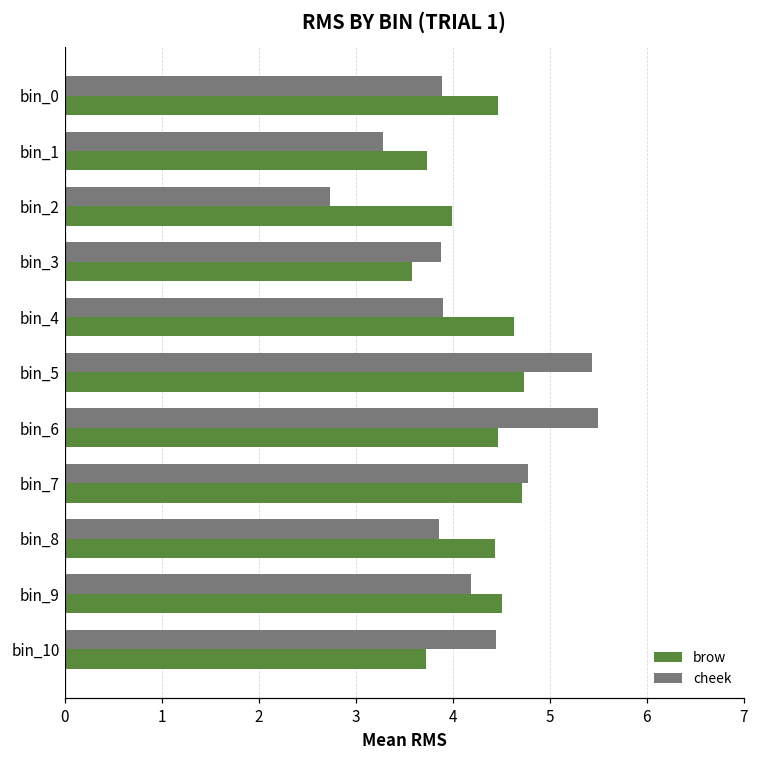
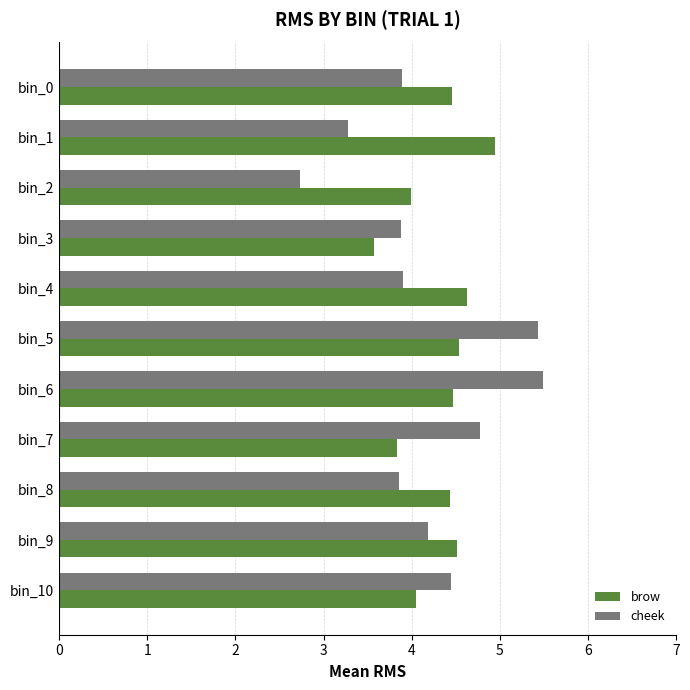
brow, bin_1: 3.7 -> 4.9
brow, bin_5: 4.7 -> 4.5
brow, bin_7: 4.7 -> 3.8
brow, bin_10: 3.7 -> 4.1
